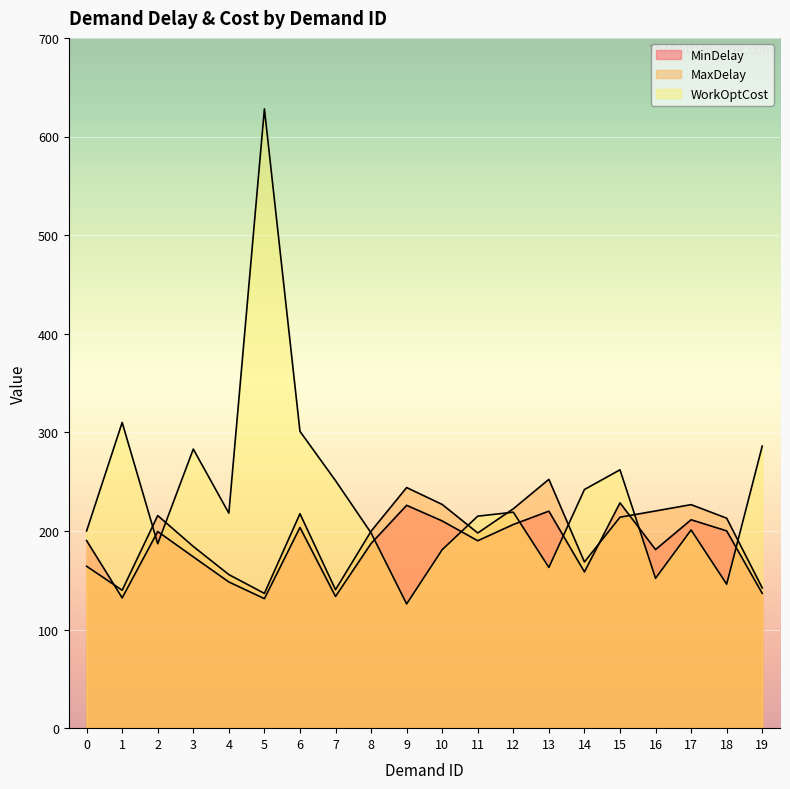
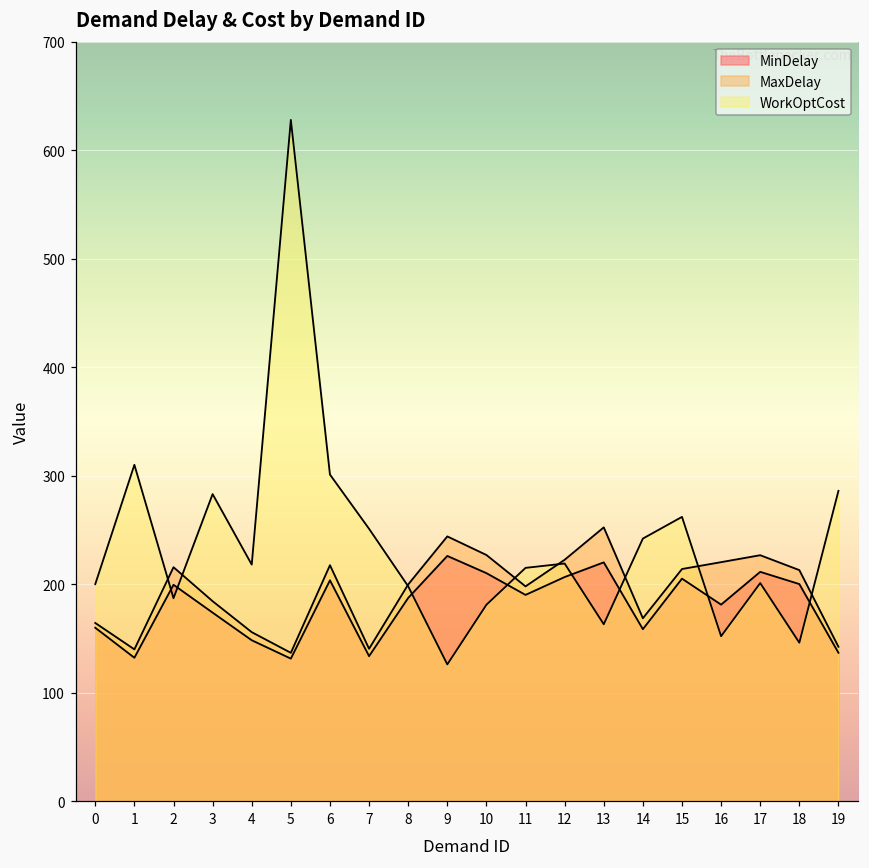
MinDelay, 0: 190 -> 160
MinDelay, 15: 230 -> 210
